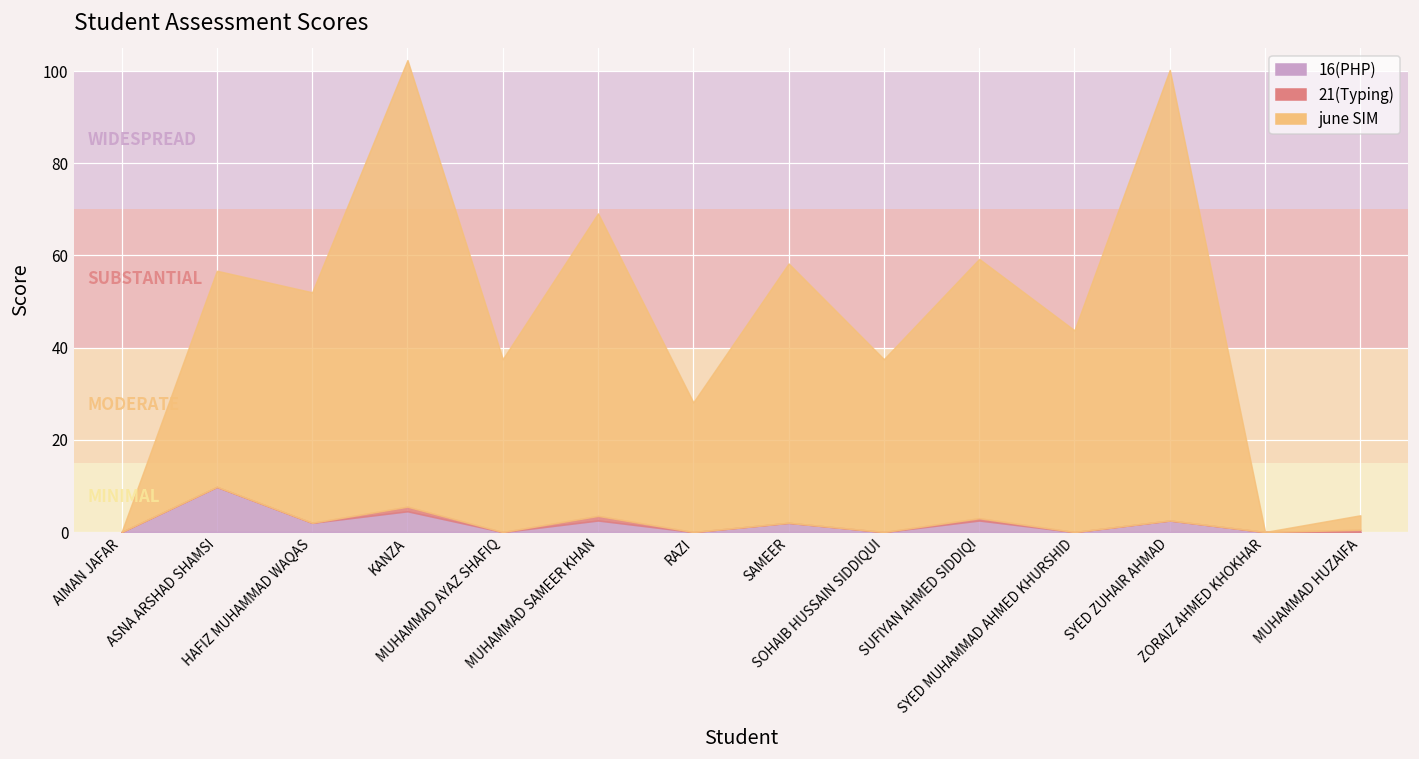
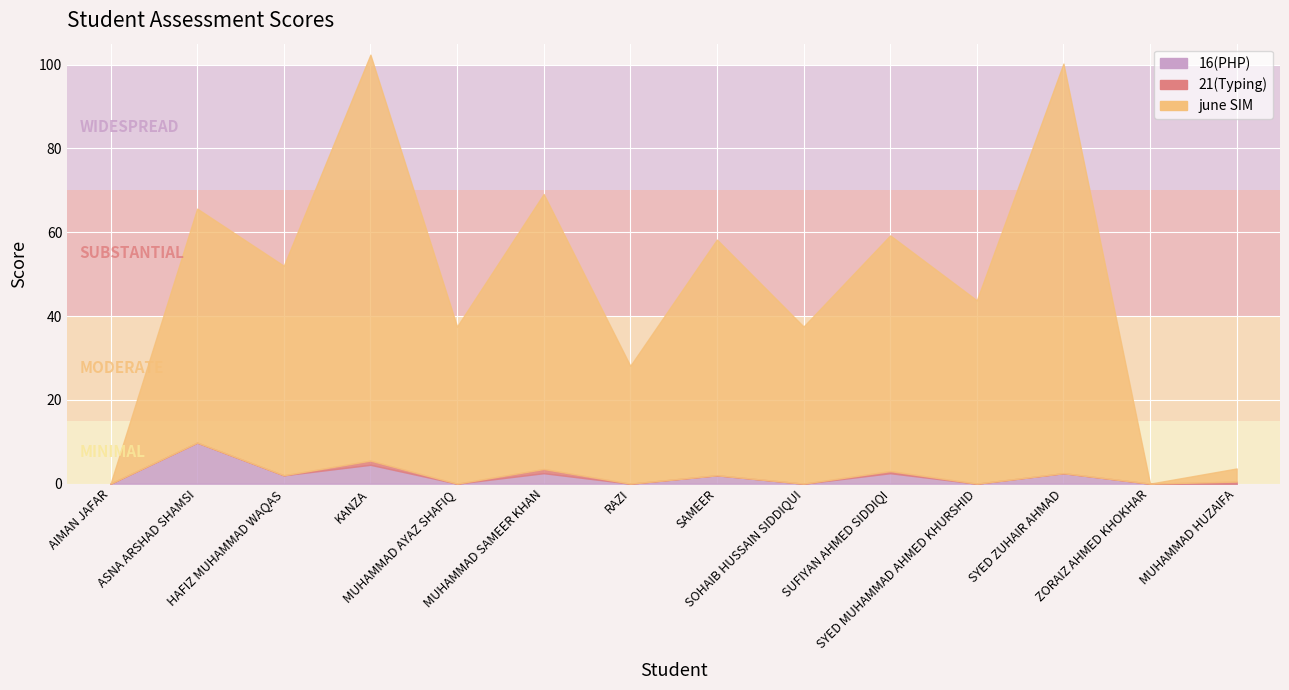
june SIM, ASNA ARSHAD SHAMSI: 47 -> 56
